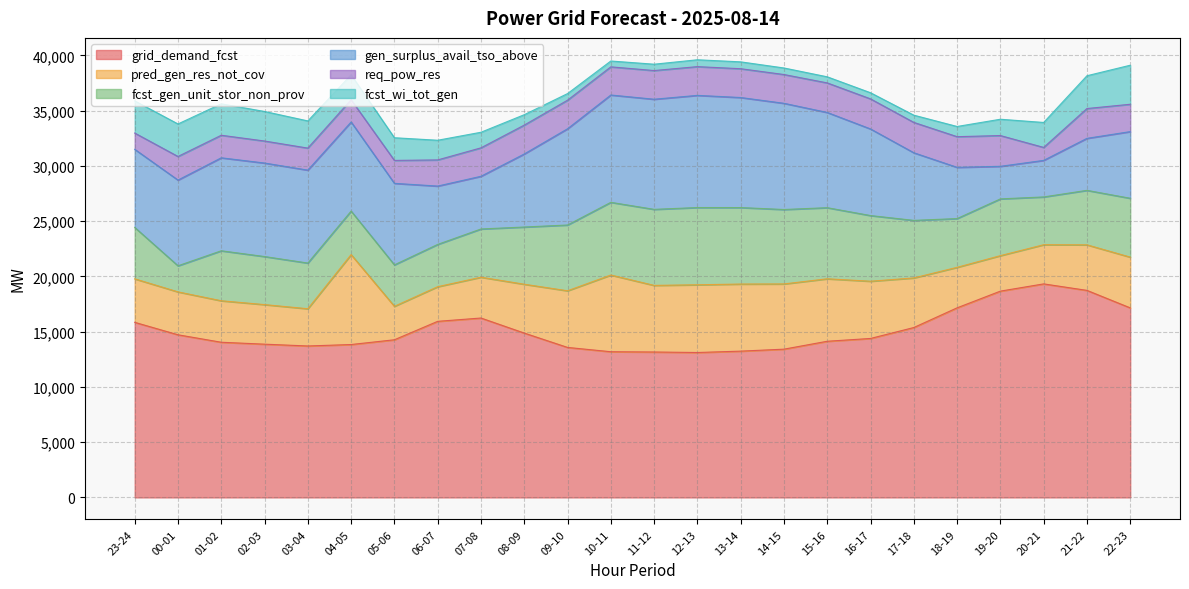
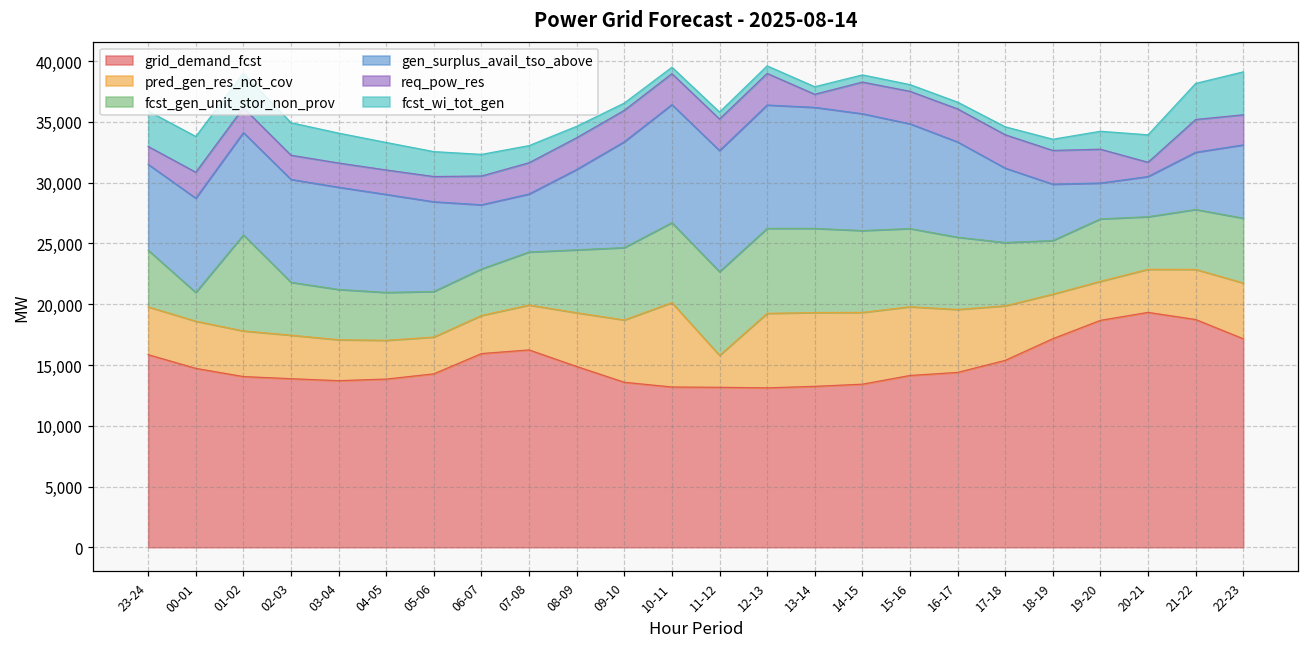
fcst_gen_unit_stor_non_prov, 01-02: 4,500 -> 7,900
pred_gen_res_not_cov, 04-05: 8,100 -> 3,200
pred_gen_res_not_cov, 11-12: 6,000 -> 2,600
req_pow_res, 13-14: 2,600 -> 1,100
